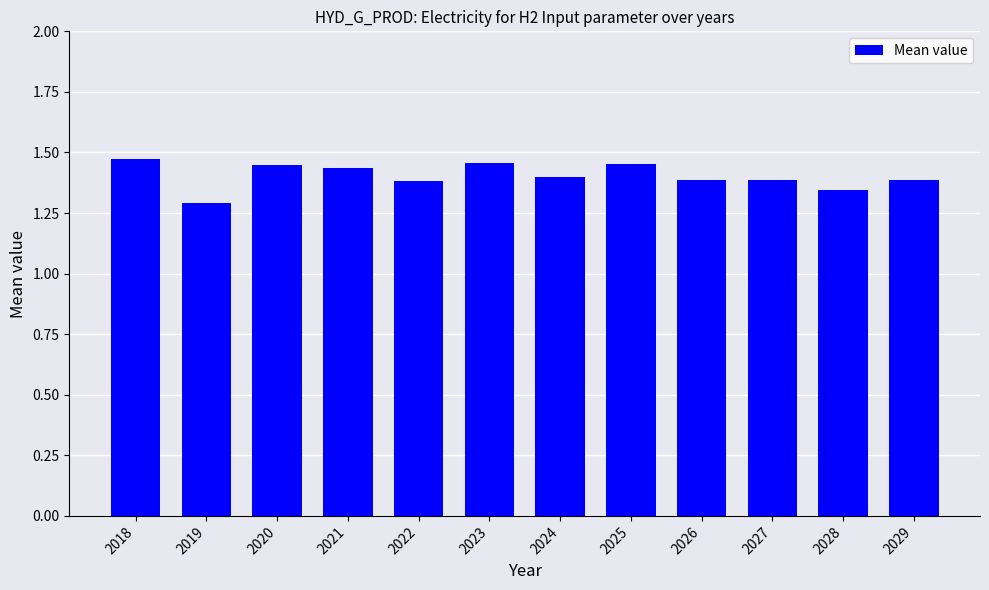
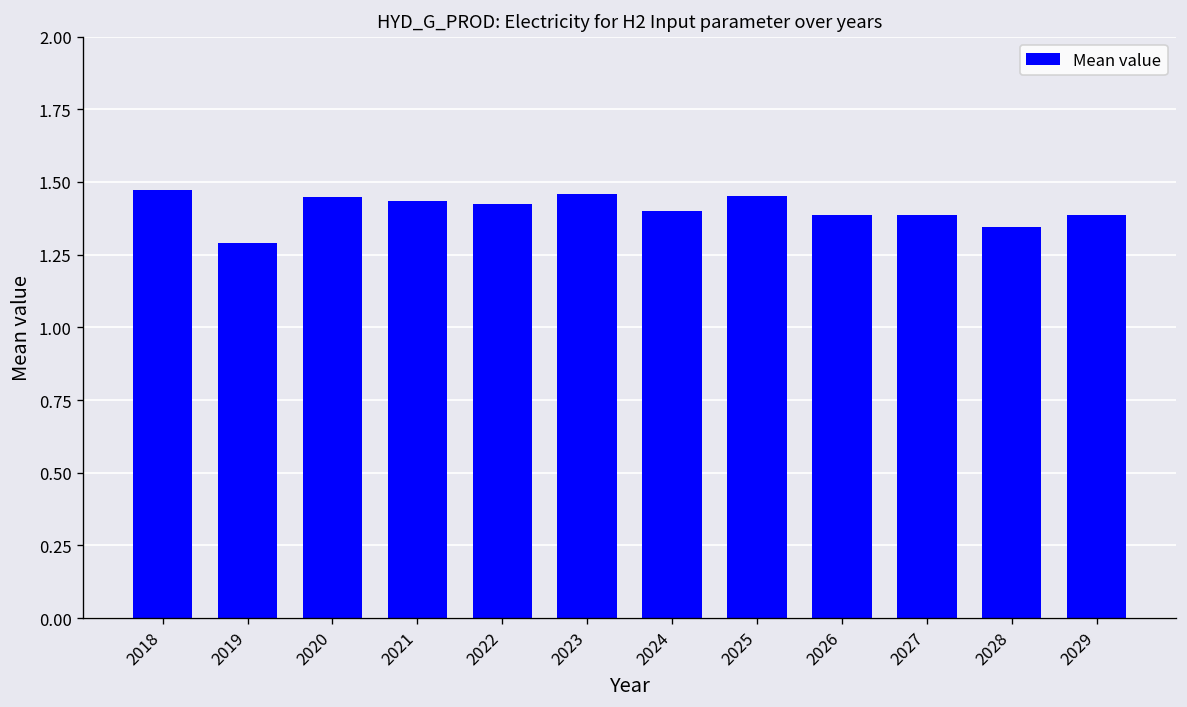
2022: 1.38 -> 1.42
